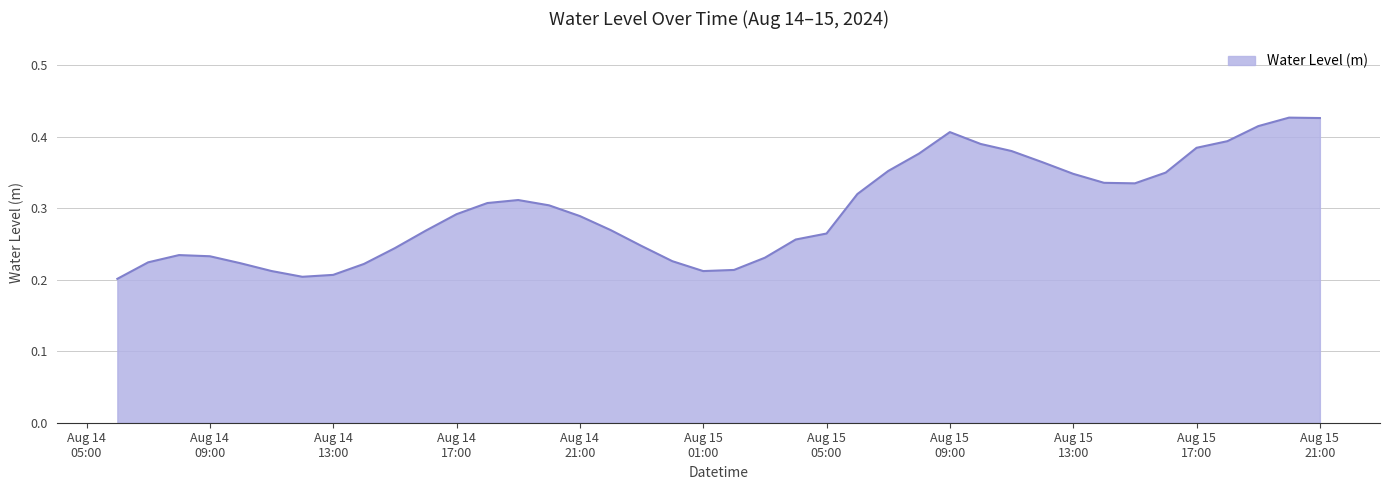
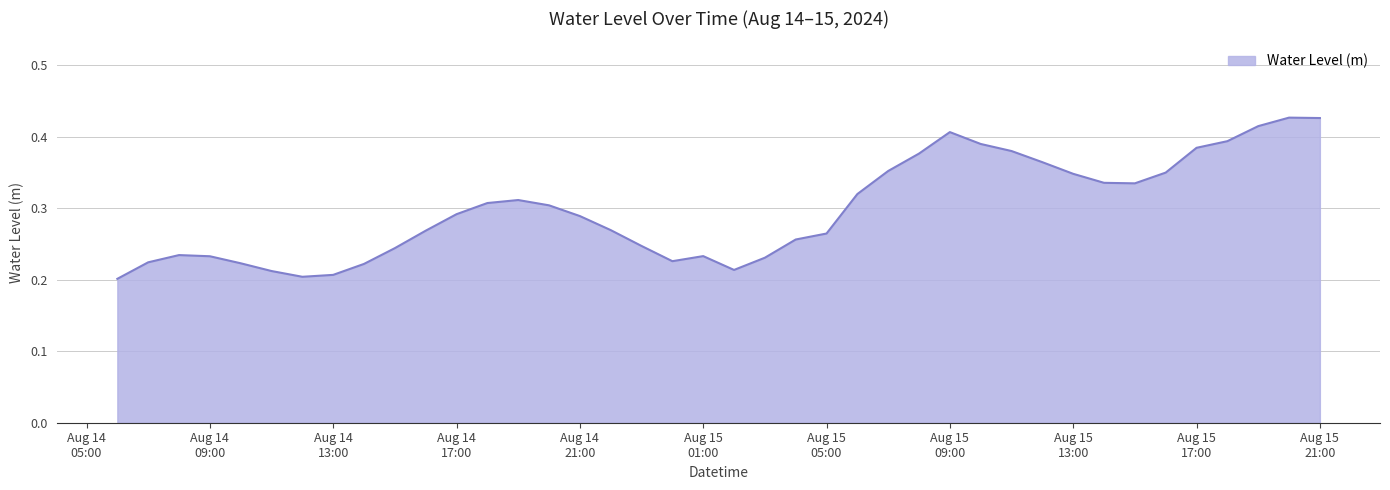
Aug 15 01:00: 0.21 -> 0.23
